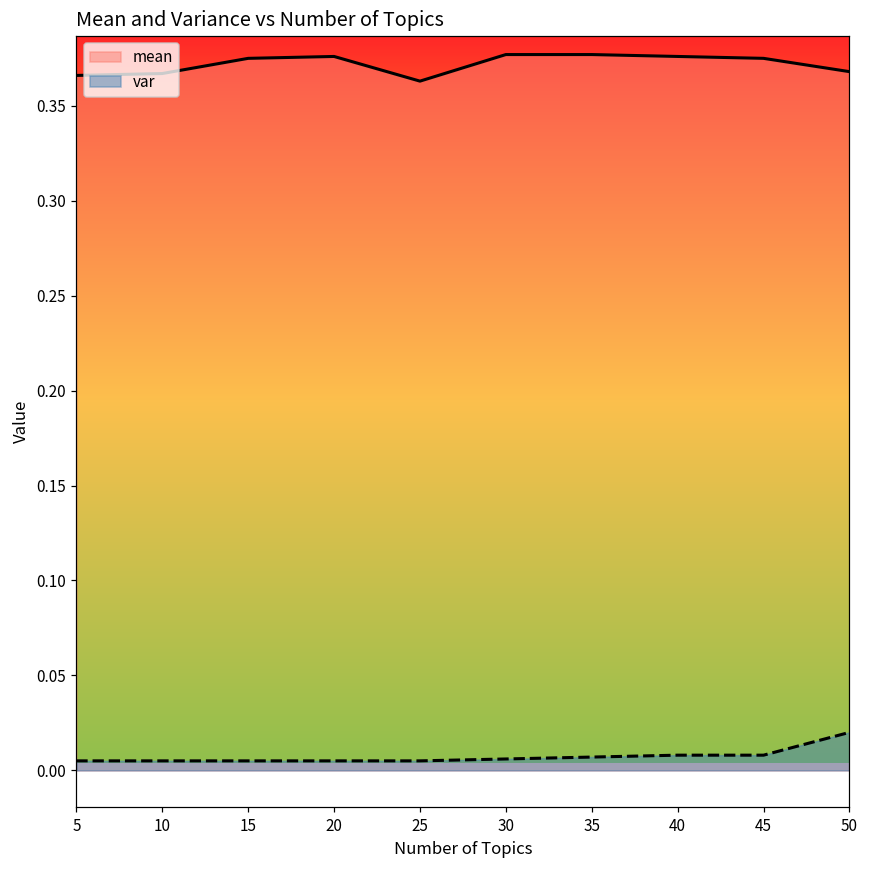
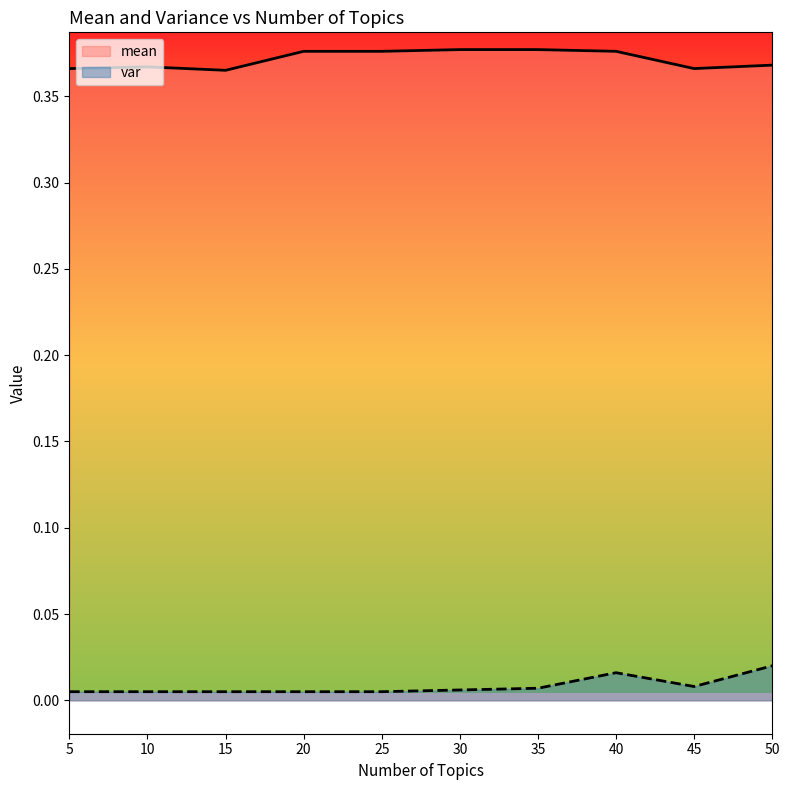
mean, 15: 0.375 -> 0.365
mean, 25: 0.363 -> 0.376
var, 40: 0.008 -> 0.016
mean, 45: 0.375 -> 0.366
